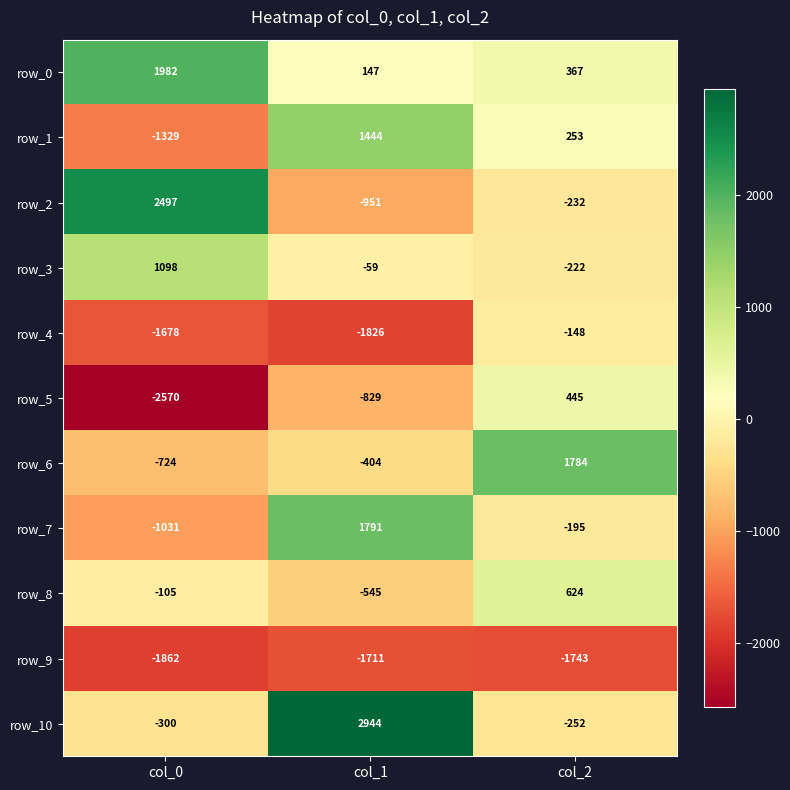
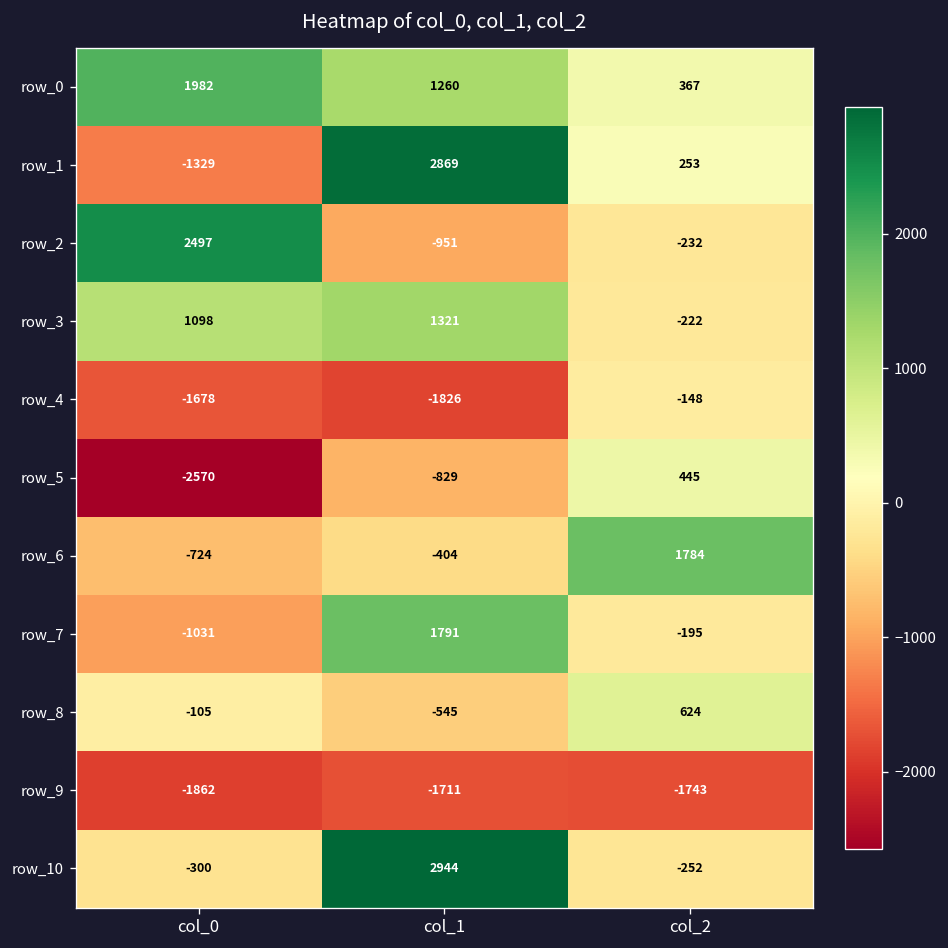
row_0, col_1: 147 -> 1260
row_1, col_1: 1444 -> 2869
row_3, col_1: -59 -> 1321
